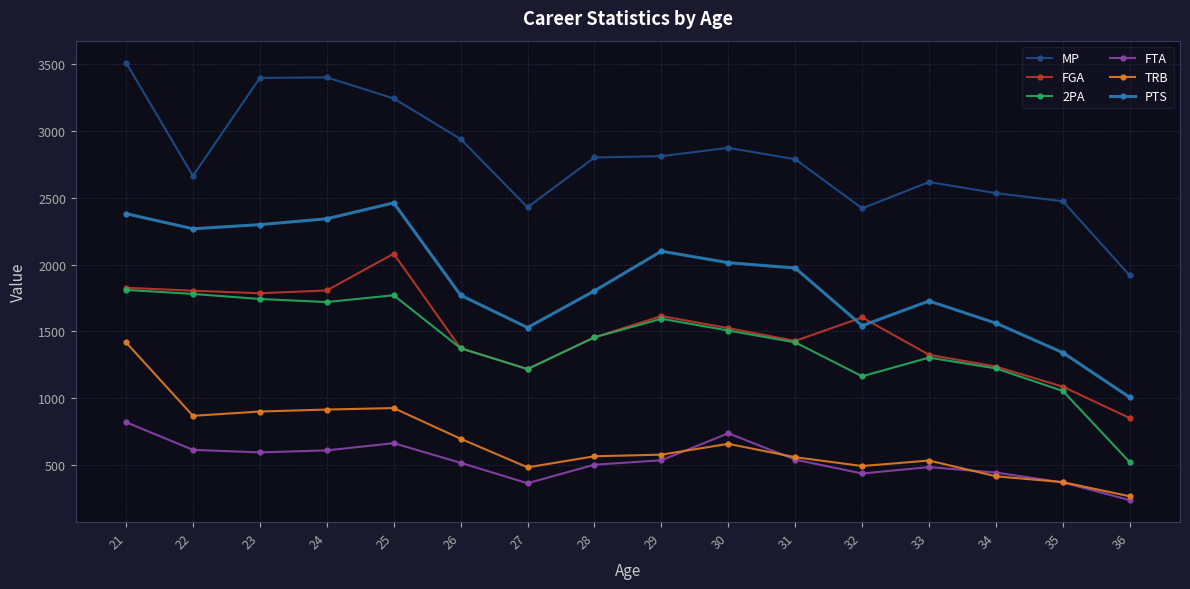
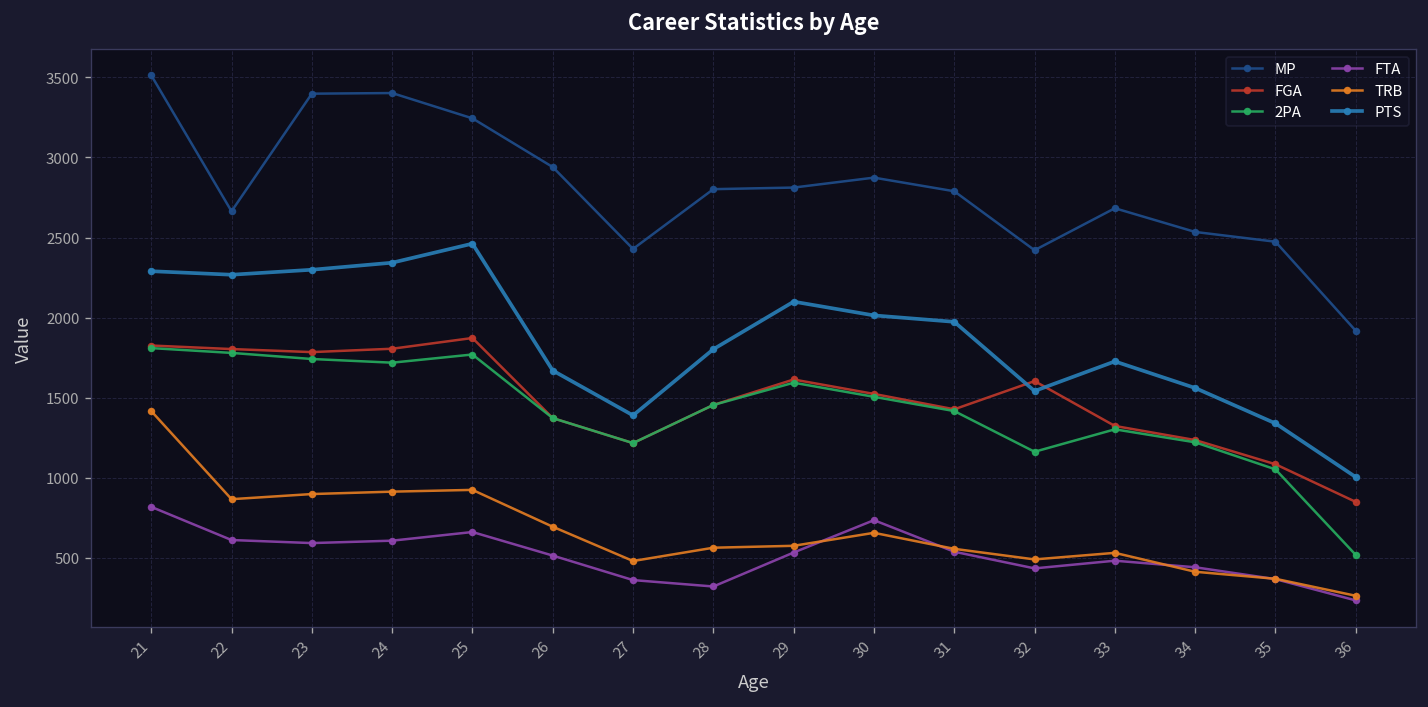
PTS, 21: 2380 -> 2290
FGA, 25: 2080 -> 1870
PTS, 26: 1770 -> 1670
PTS, 27: 1530 -> 1390
FTA, 28: 500 -> 320
MP, 33: 2620 -> 2680
